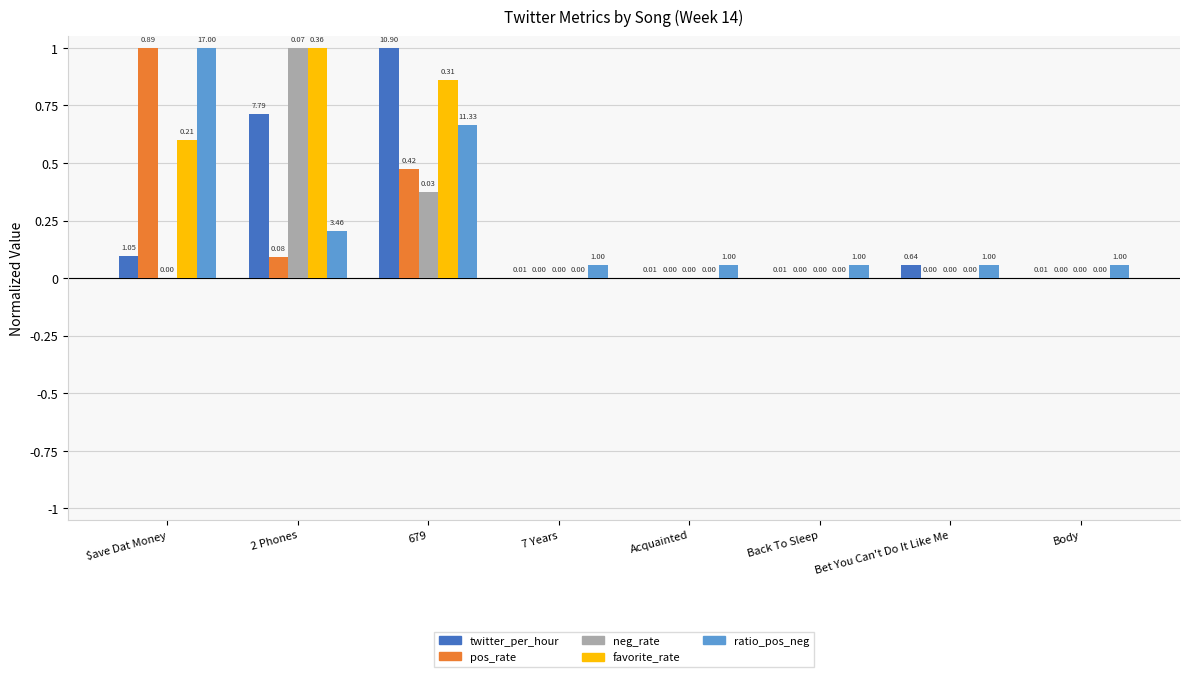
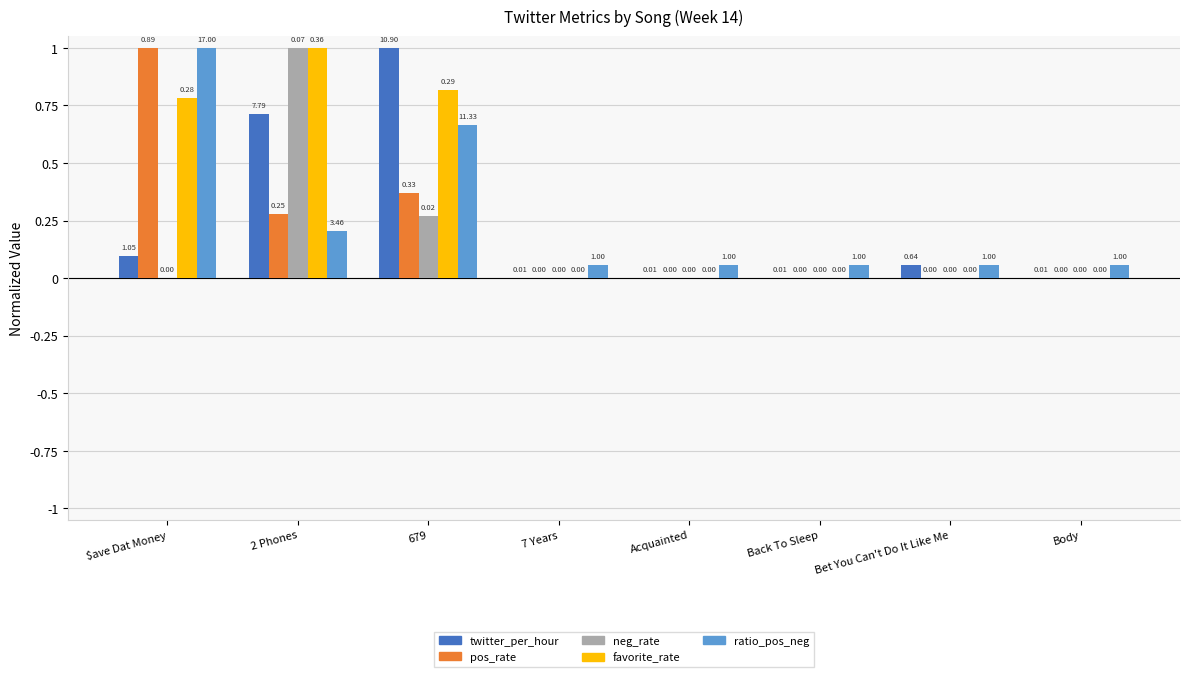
favorite_rate, $ave Dat Money: 0.21 -> 0.28
pos_rate, 2 Phones: 0.08 -> 0.25
pos_rate, 679: 0.42 -> 0.33
neg_rate, 679: 0.03 -> 0.02
favorite_rate, 679: 0.31 -> 0.29
